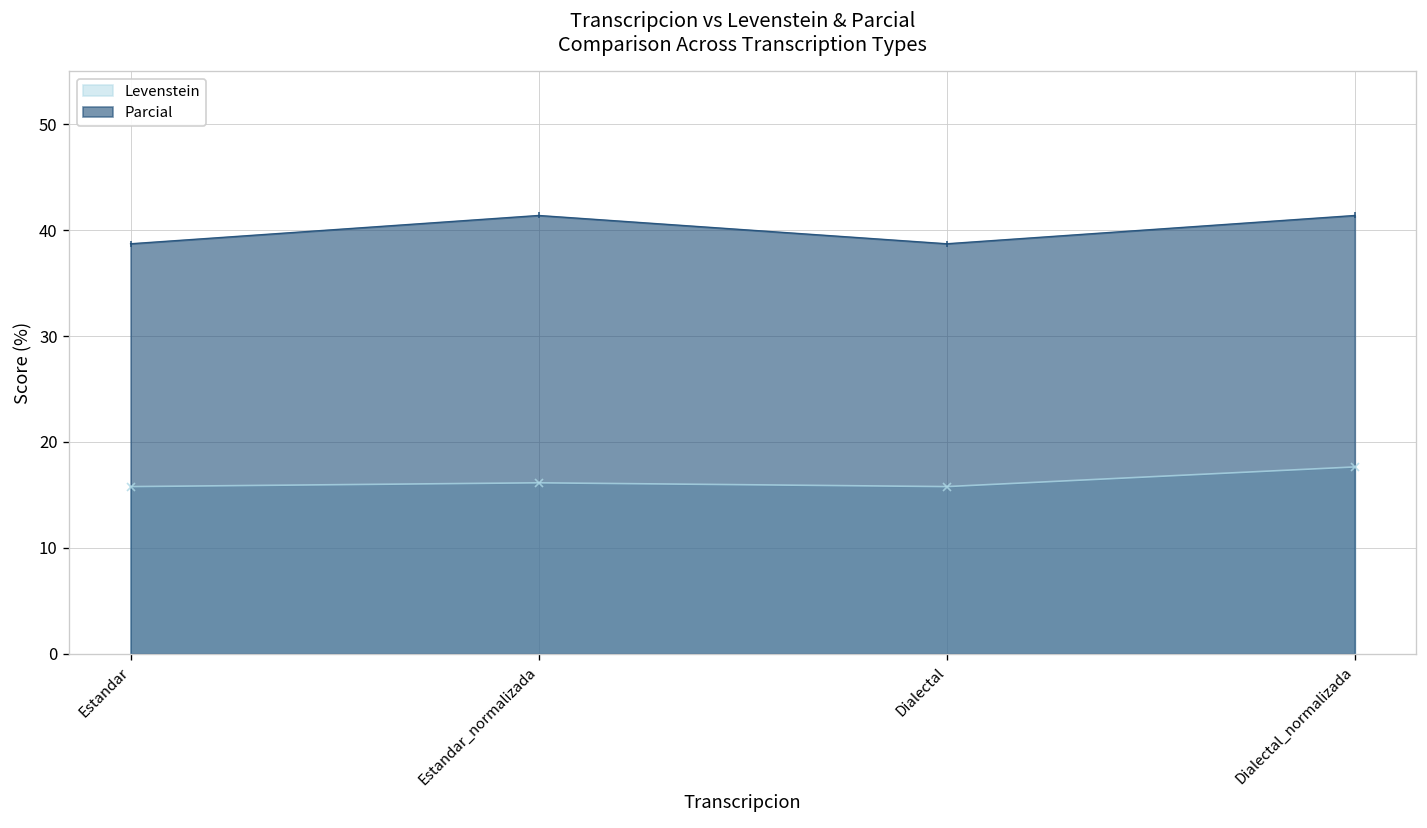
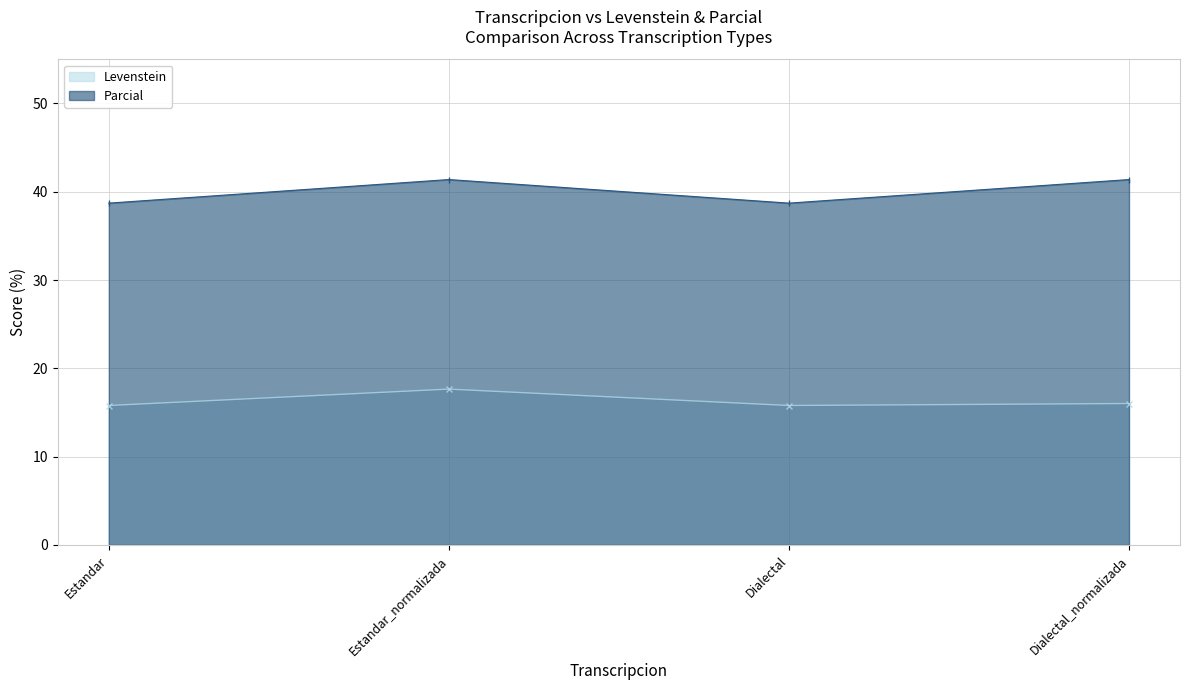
Levenstein, Estandar_normalizada: 16 -> 18
Levenstein, Dialectal_normalizada: 18 -> 16
